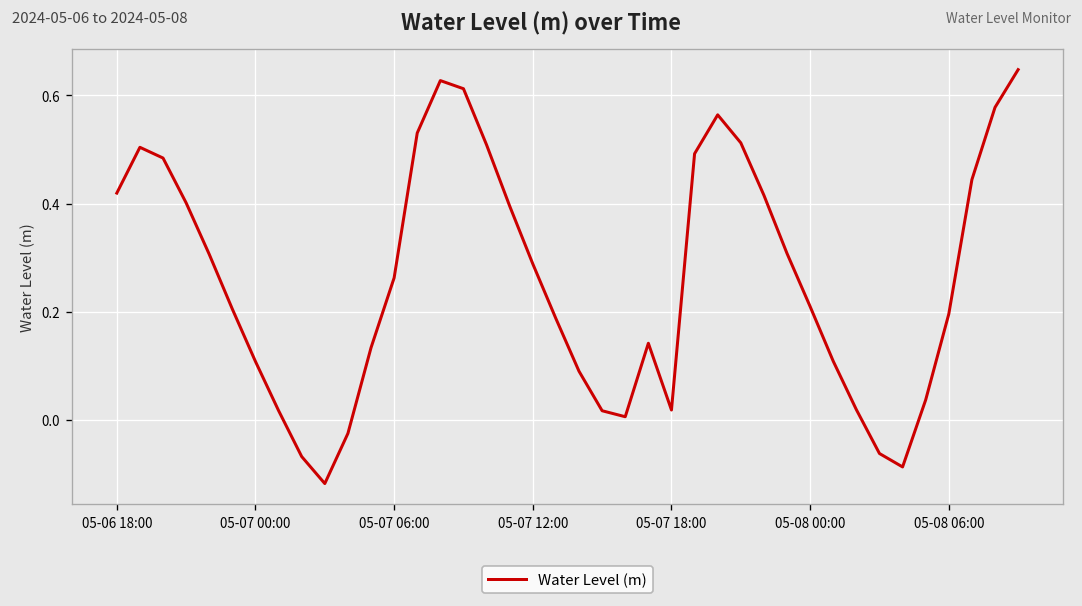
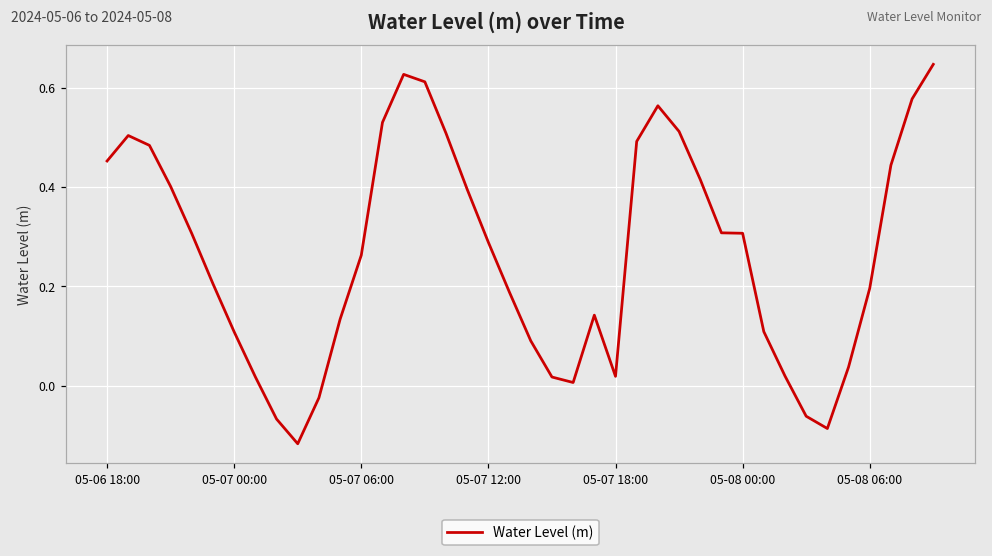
05-06 18:00: 0.42 -> 0.45
05-08 00:00: 0.21 -> 0.31
